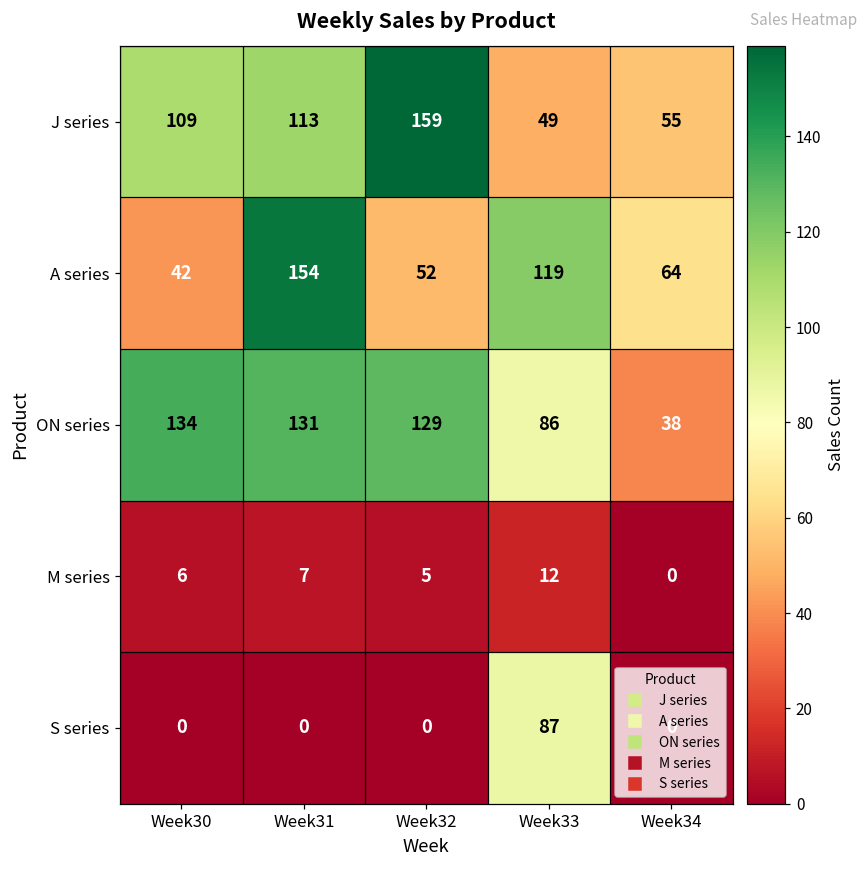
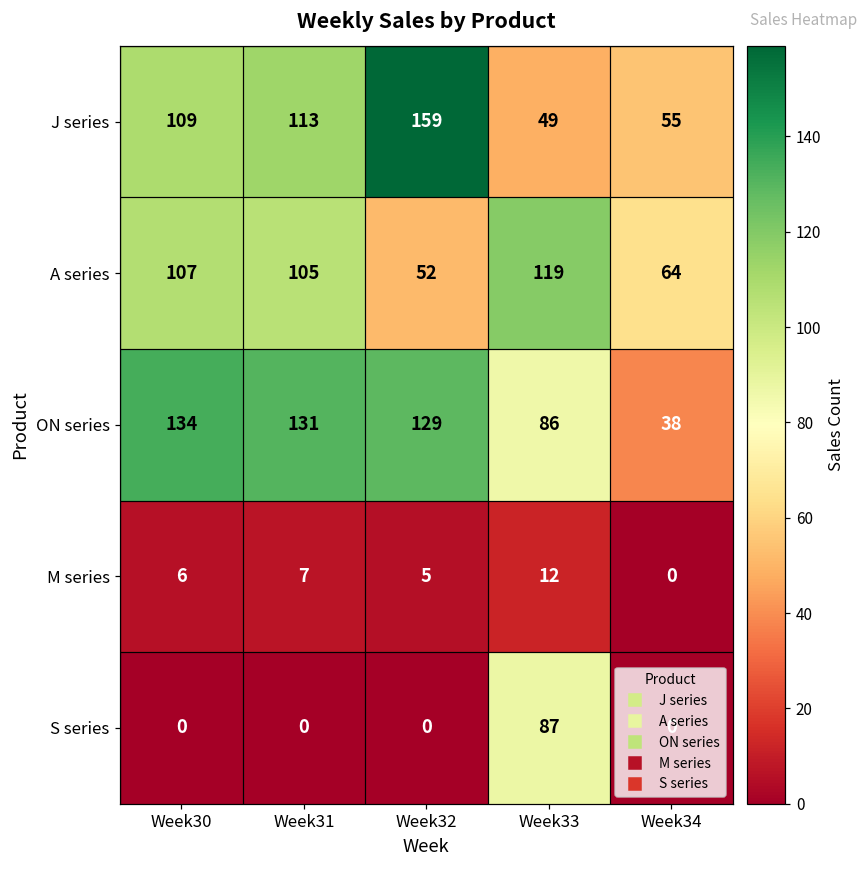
A series, Week30: 42 -> 107
A series, Week31: 154 -> 105
